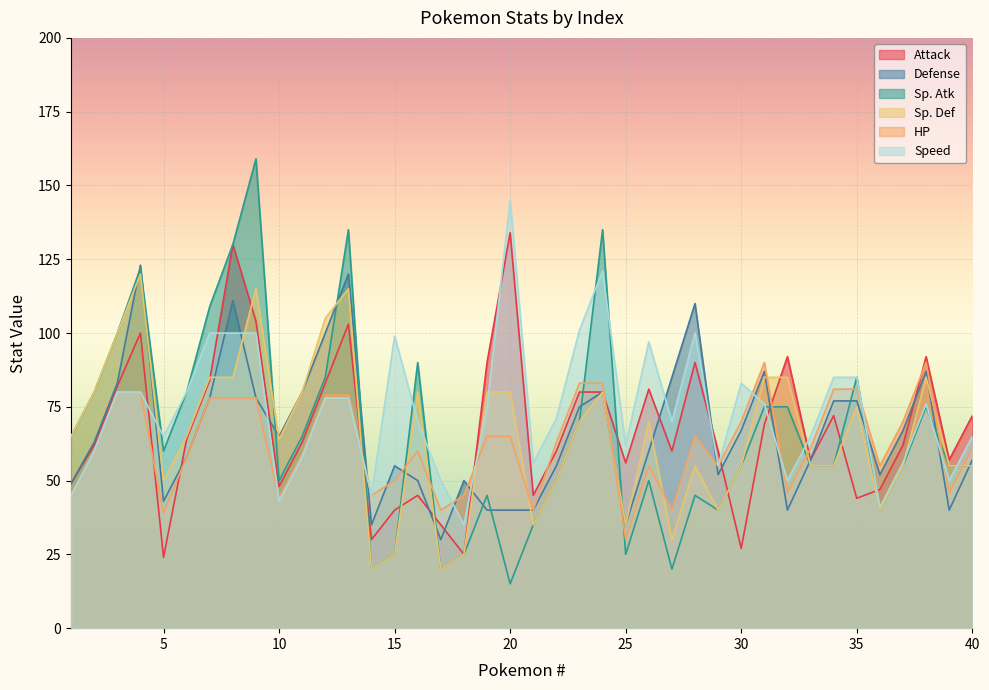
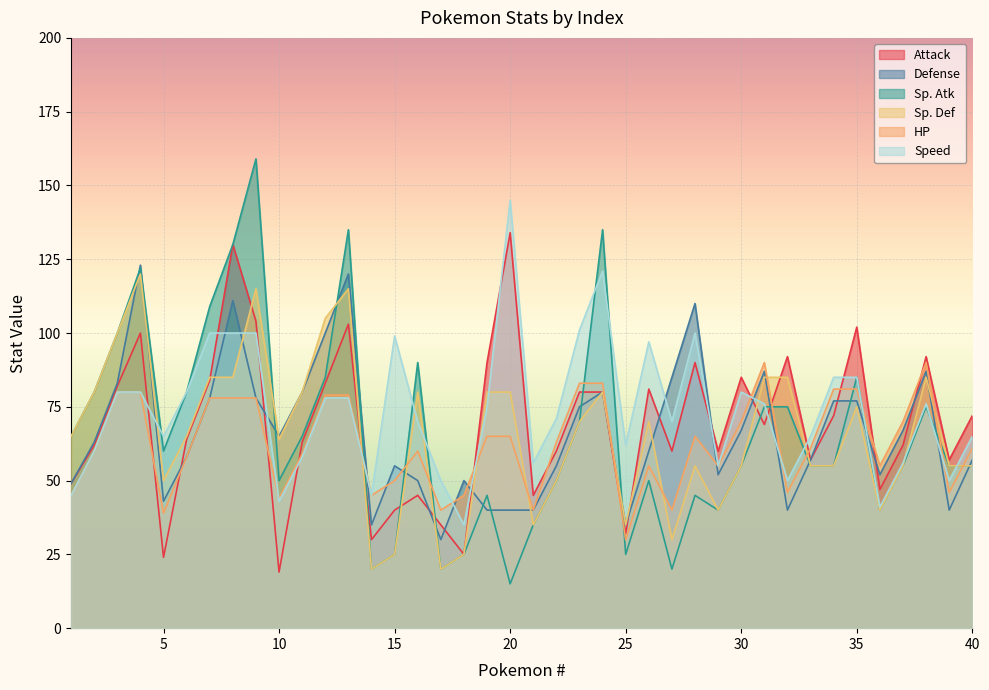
Attack, 10: 48 -> 19
Attack, 25: 56 -> 32
Attack, 30: 27 -> 85
Speed, 30: 83 -> 80
Attack, 35: 44 -> 102
